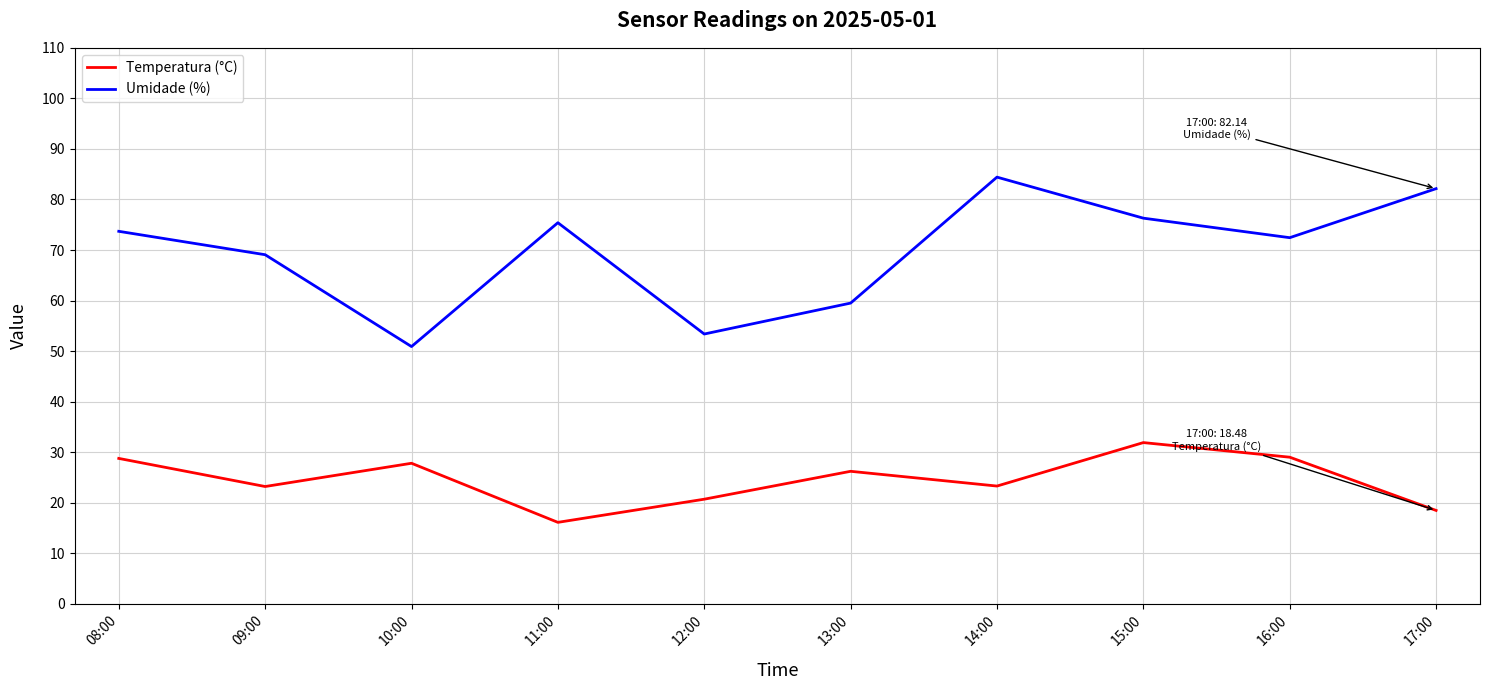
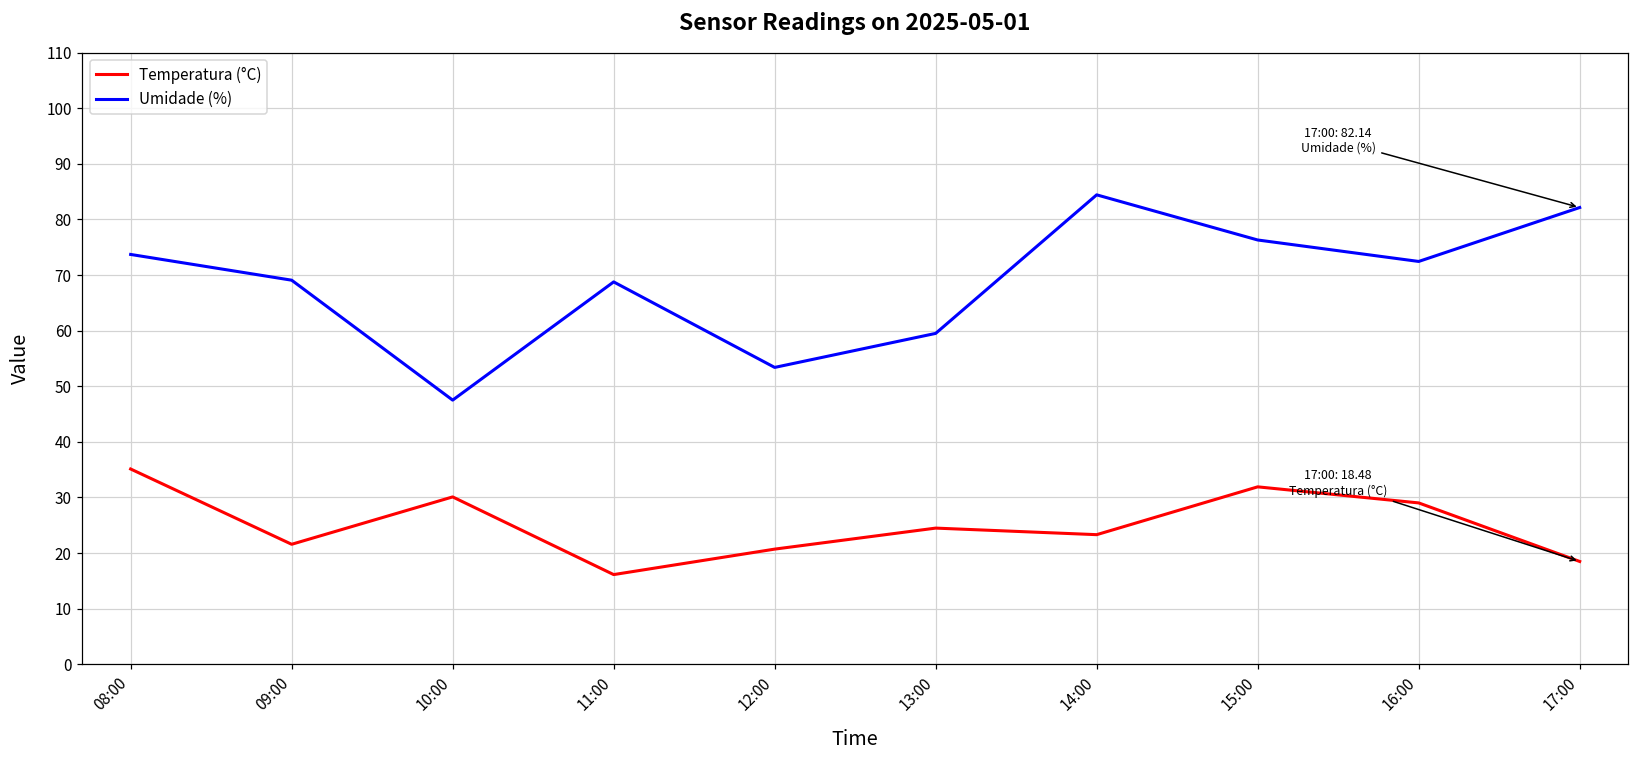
Temperatura (°C), 08:00: 29 -> 35
Temperatura (°C), 09:00: 23 -> 22
Temperatura (°C), 10:00: 28 -> 30
Umidade (%), 10:00: 51 -> 48
Umidade (%), 11:00: 75 -> 69
Temperatura (°C), 13:00: 26 -> 24
